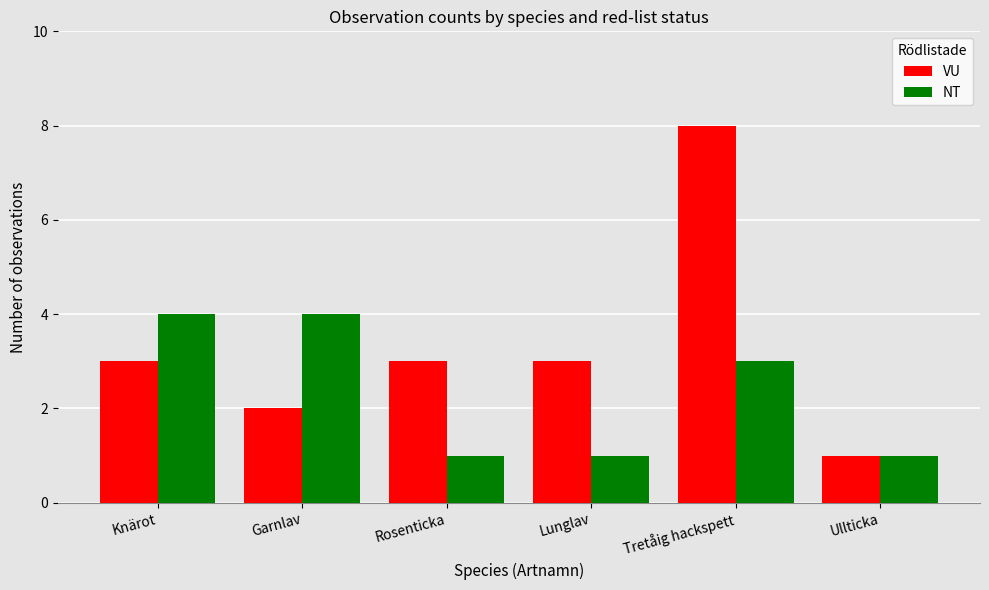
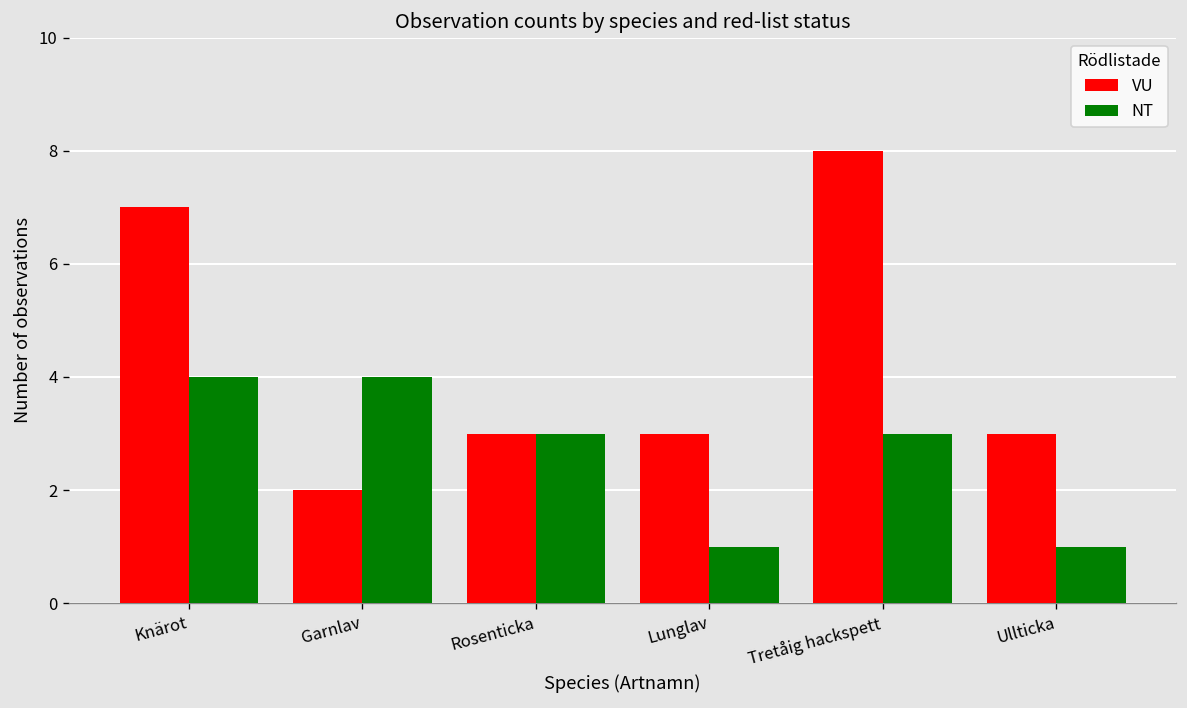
VU, Knärot: 3 -> 7
NT, Rosenticka: 1 -> 3
VU, Ullticka: 1 -> 3
